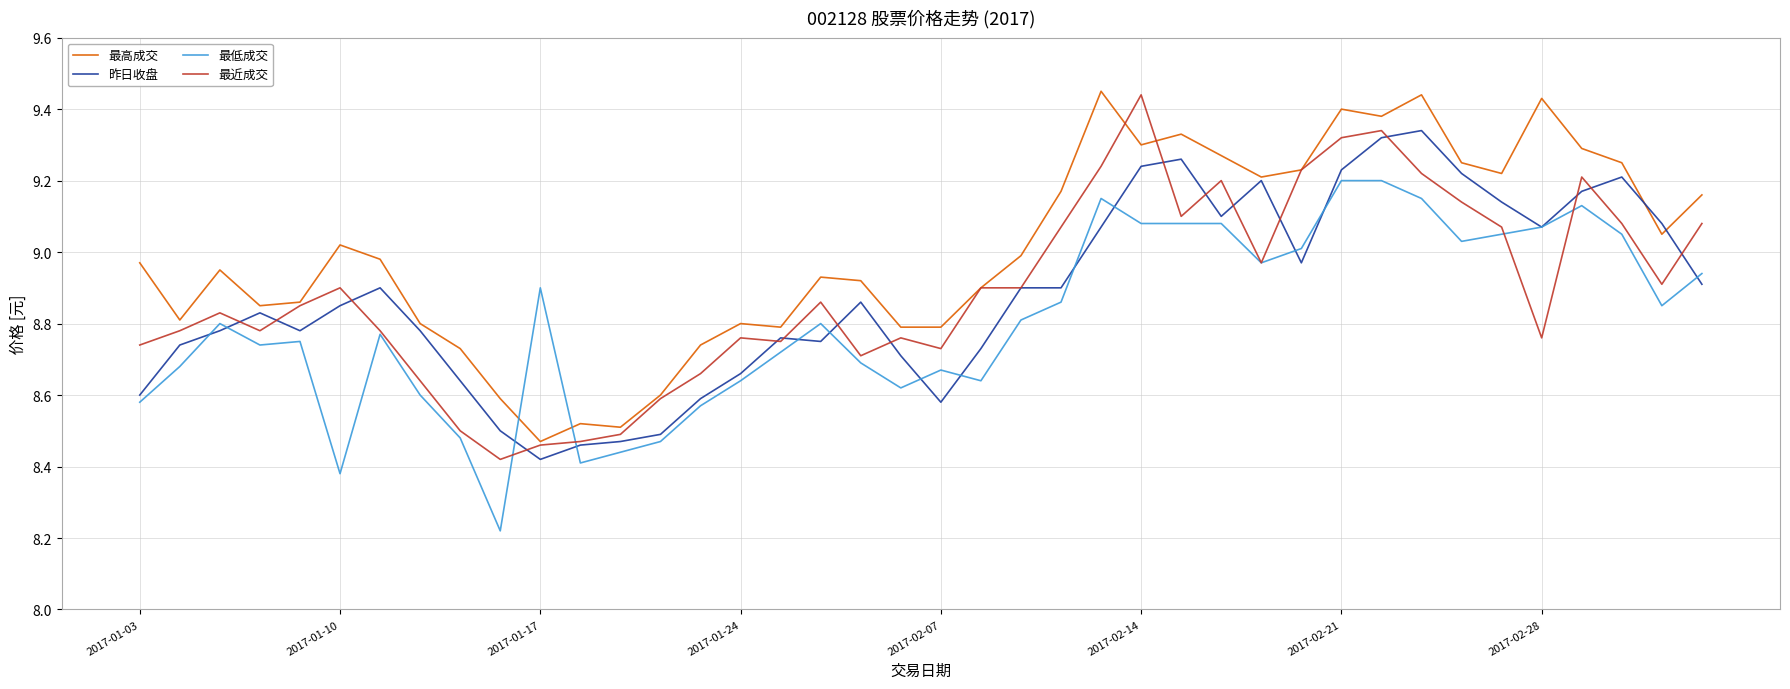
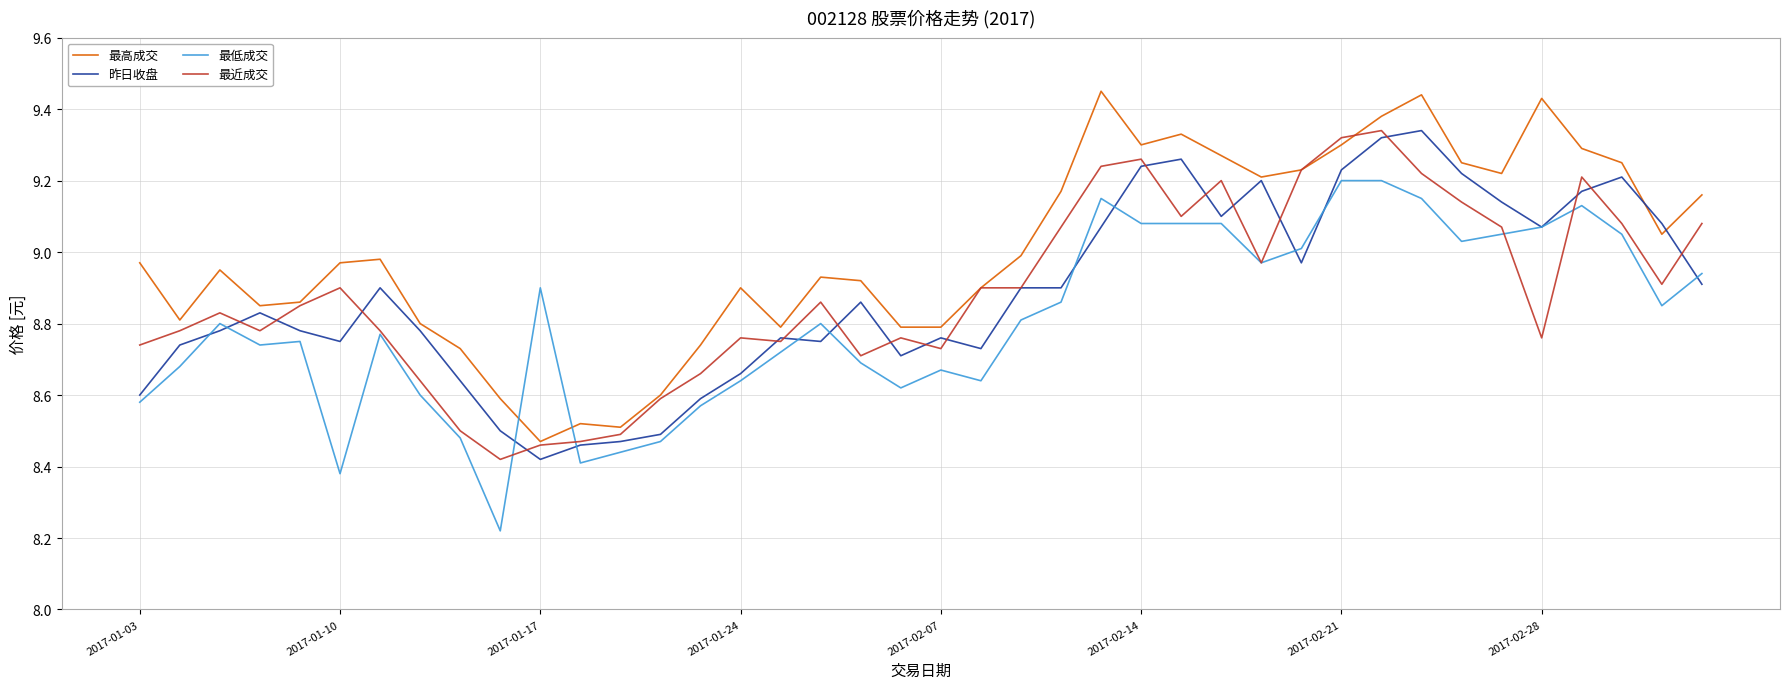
最高成交, 2017-01-10: 9.02 -> 8.97
昨日收盘, 2017-01-10: 8.85 -> 8.75
最高成交, 2017-01-24: 8.8 -> 8.9
昨日收盘, 2017-02-07: 8.58 -> 8.76
最近成交, 2017-02-14: 9.44 -> 9.26
最高成交, 2017-02-21: 9.4 -> 9.3
